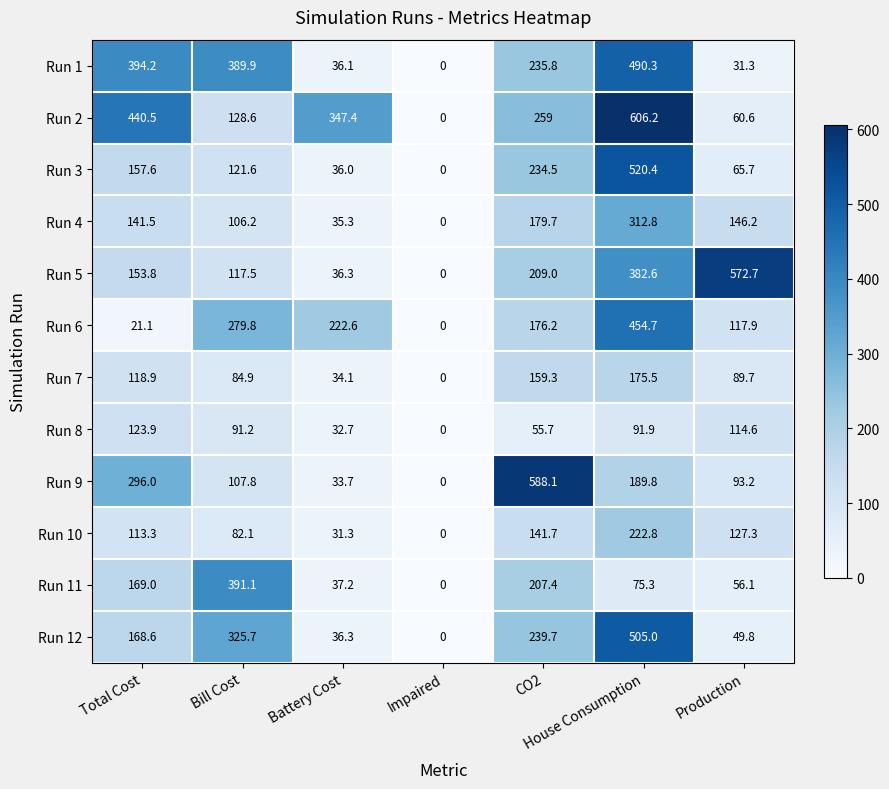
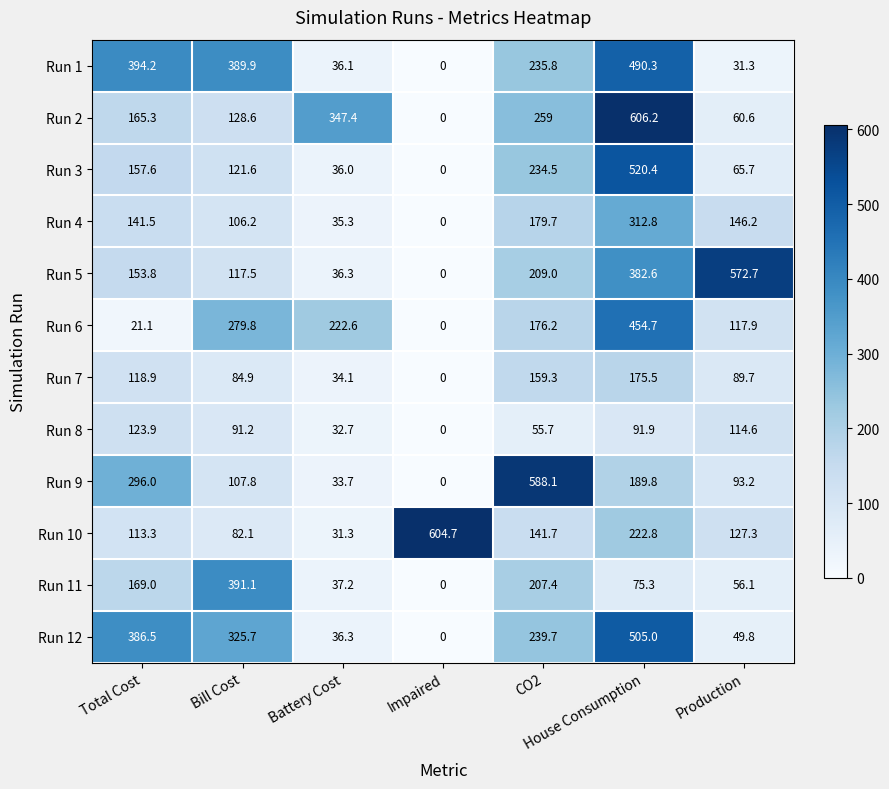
Run 2, Total Cost: 440.5 -> 165.3
Run 10, Impaired: 0 -> 604.7
Run 12, Total Cost: 168.6 -> 386.5
